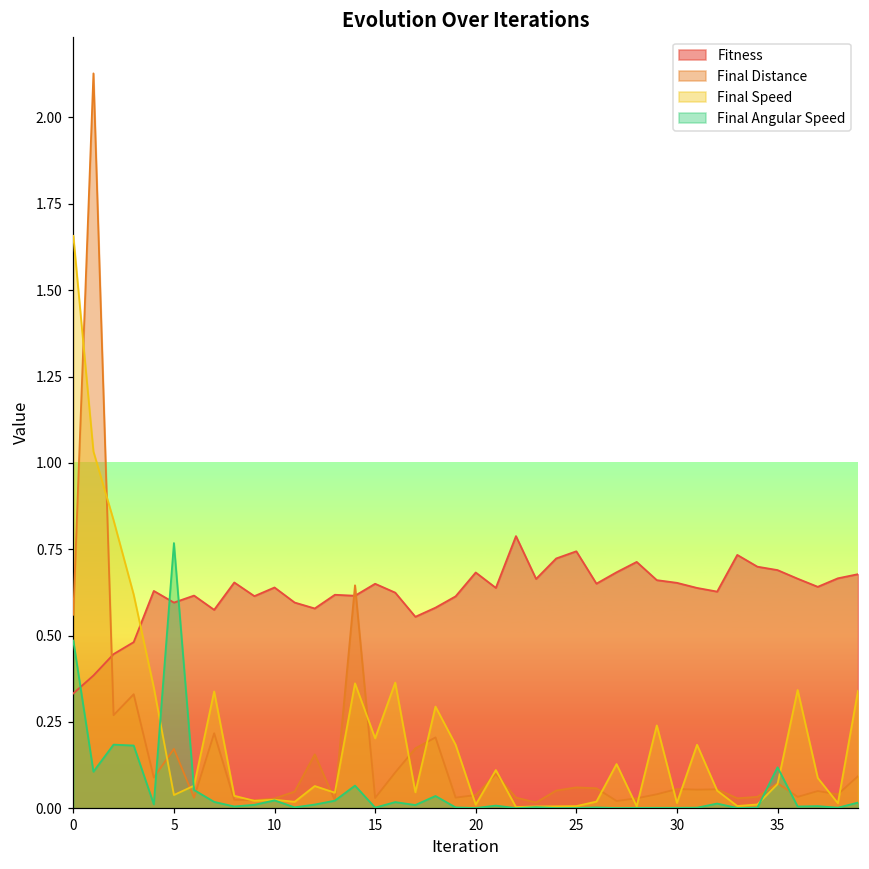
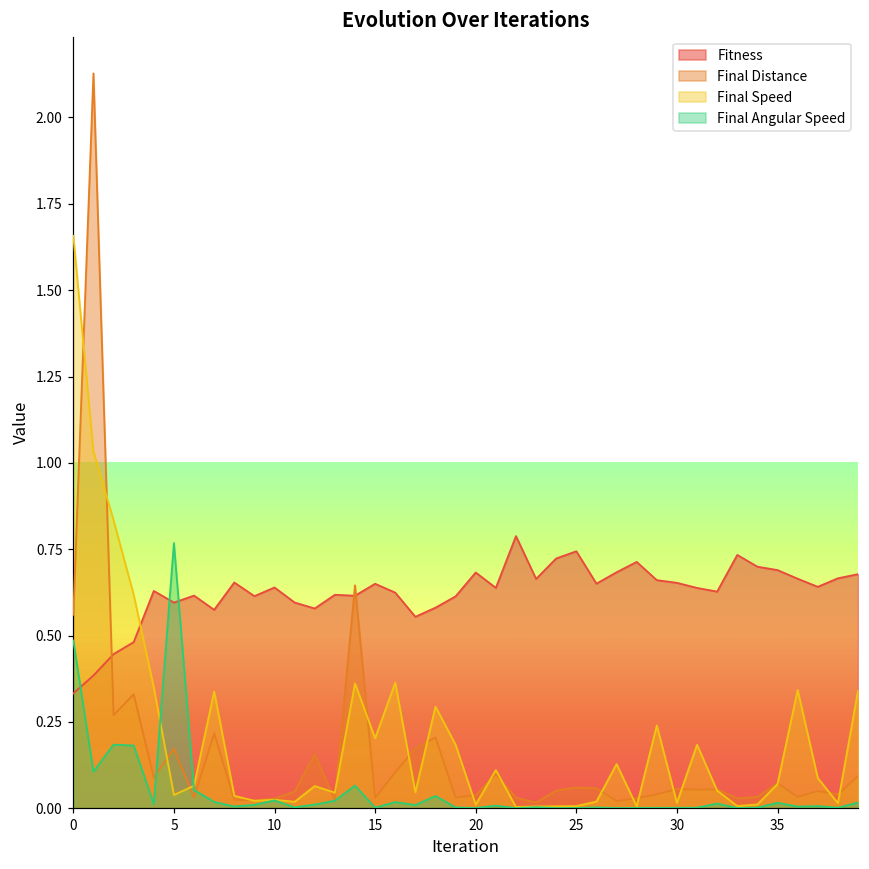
Final Angular Speed, 35: 0.12 -> 0.02
